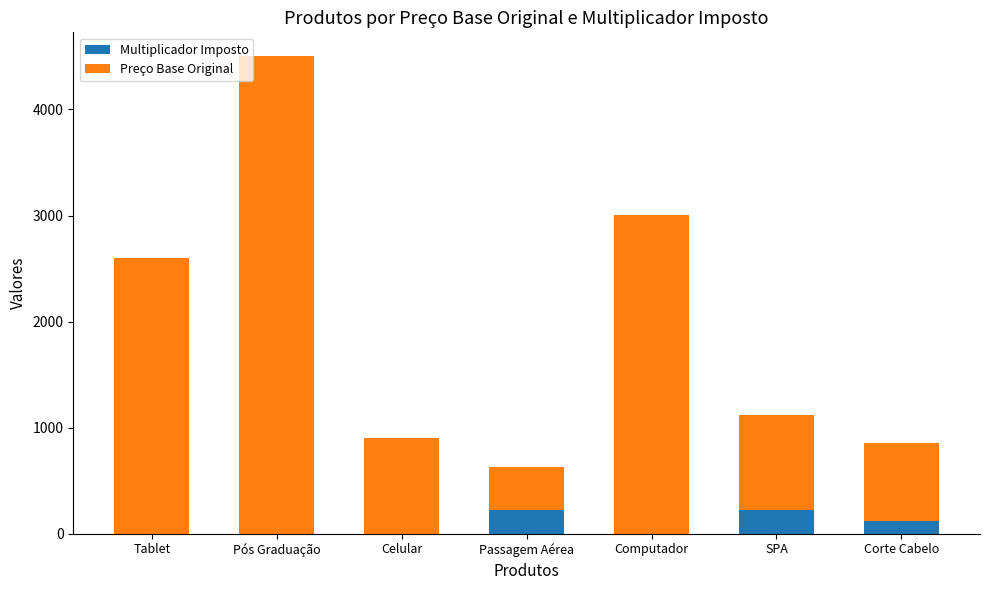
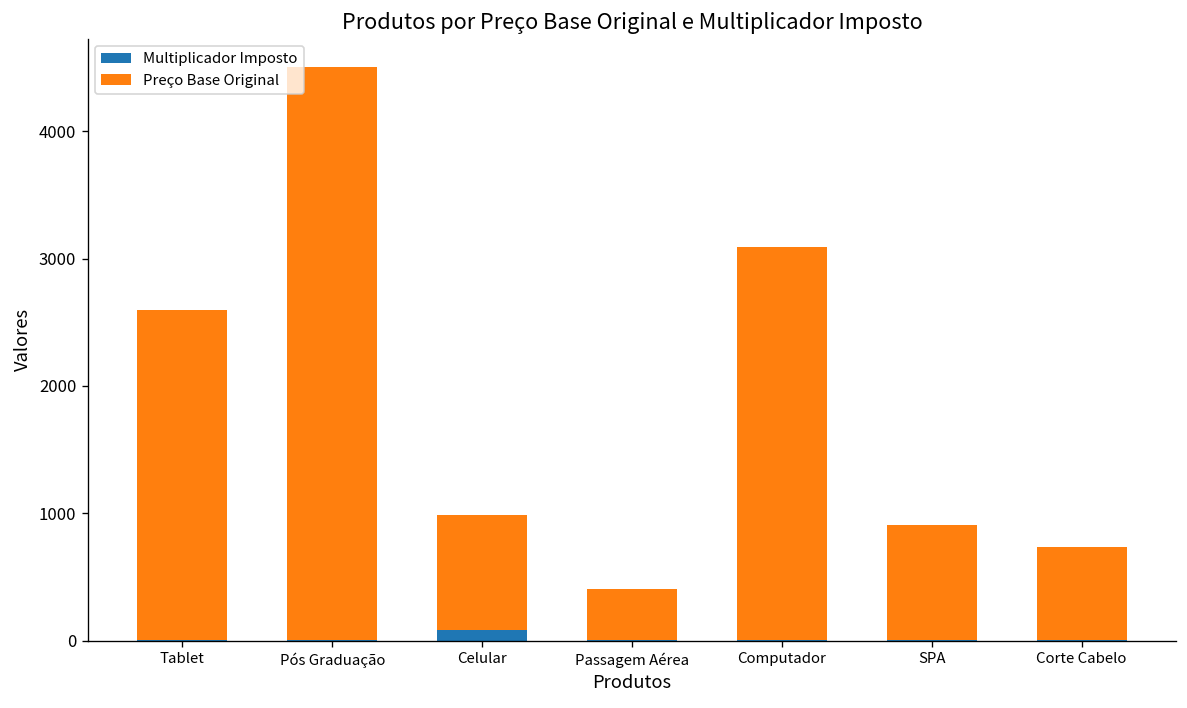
Multiplicador Imposto, Celular: 0 -> 80
Multiplicador Imposto, Passagem Aérea: 230 -> 0
Preço Base Original, Computador: 3000 -> 3090
Multiplicador Imposto, SPA: 220 -> 0
Multiplicador Imposto, Corte Cabelo: 120 -> 0
